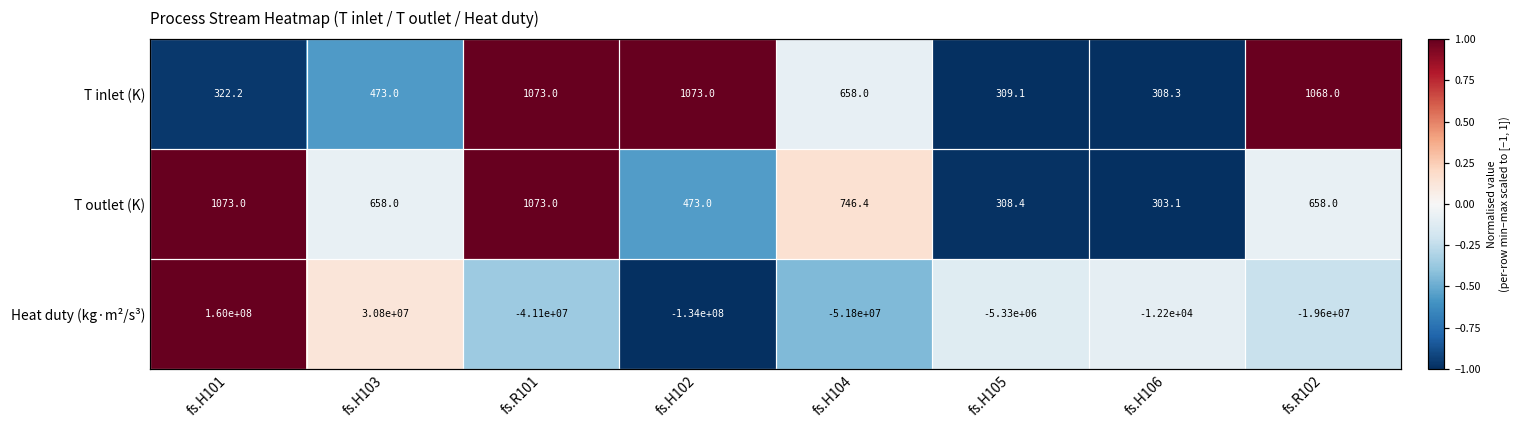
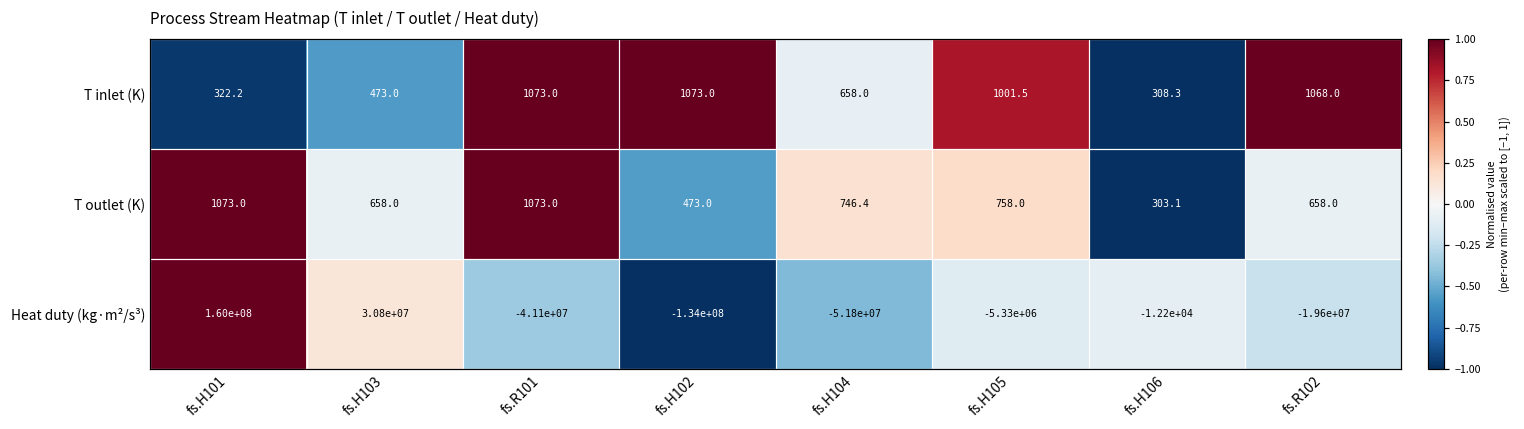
T inlet (K), fs.H105: 309.1 -> 1001.5
T outlet (K), fs.H105: 308.4 -> 758.0
